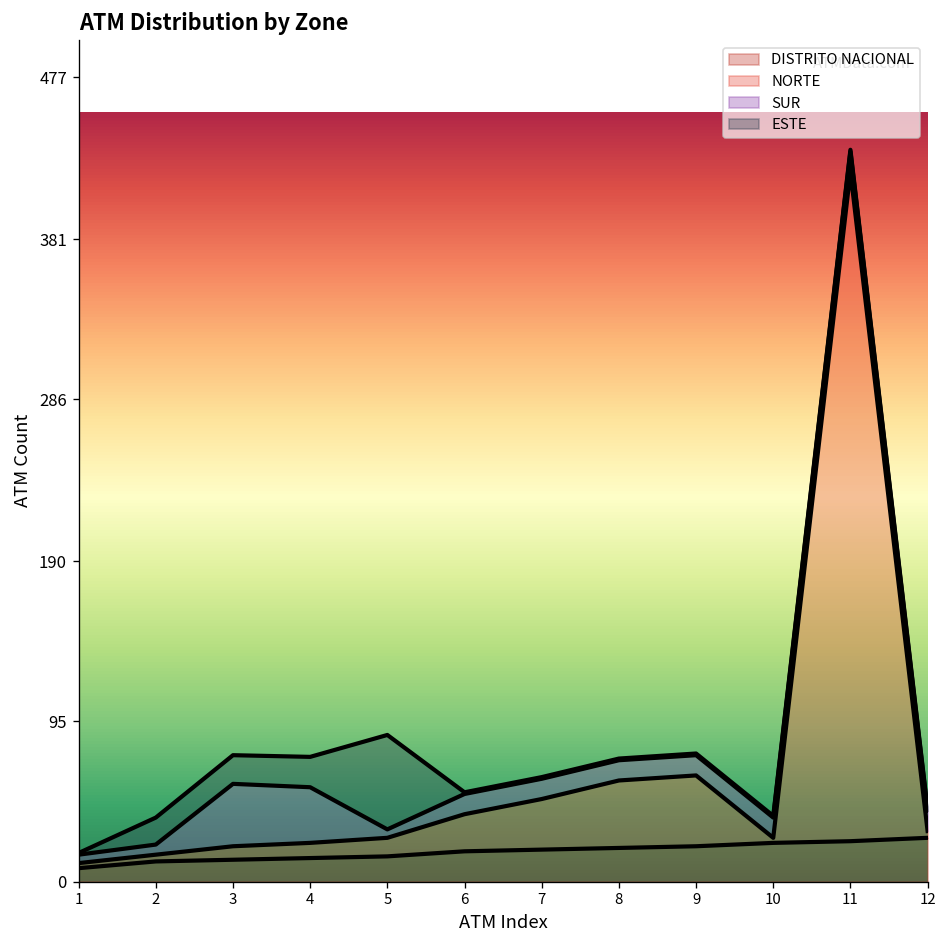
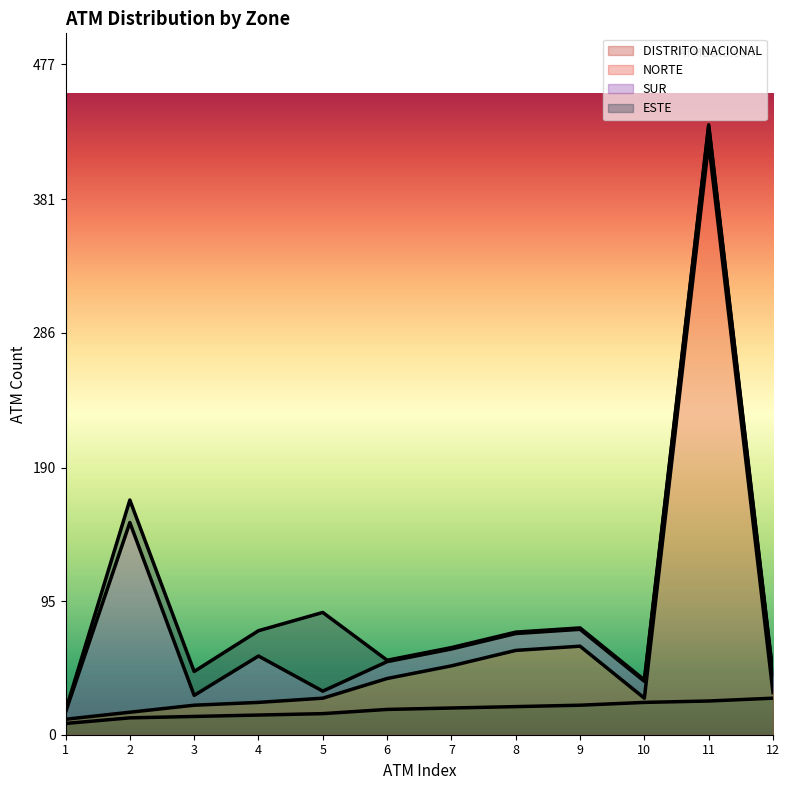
SUR, 2: 6 -> 135
SUR, 3: 37 -> 7
